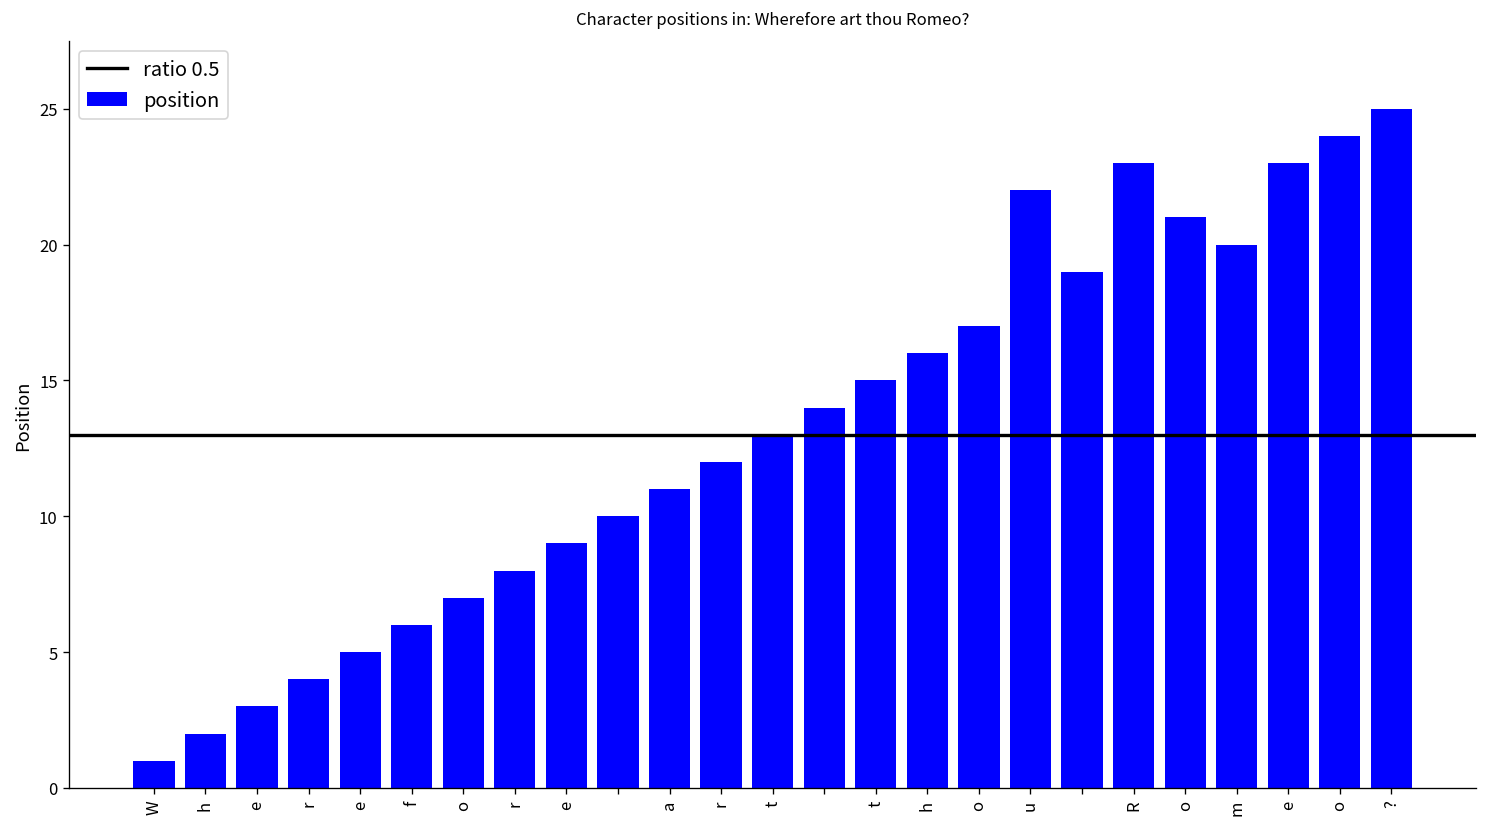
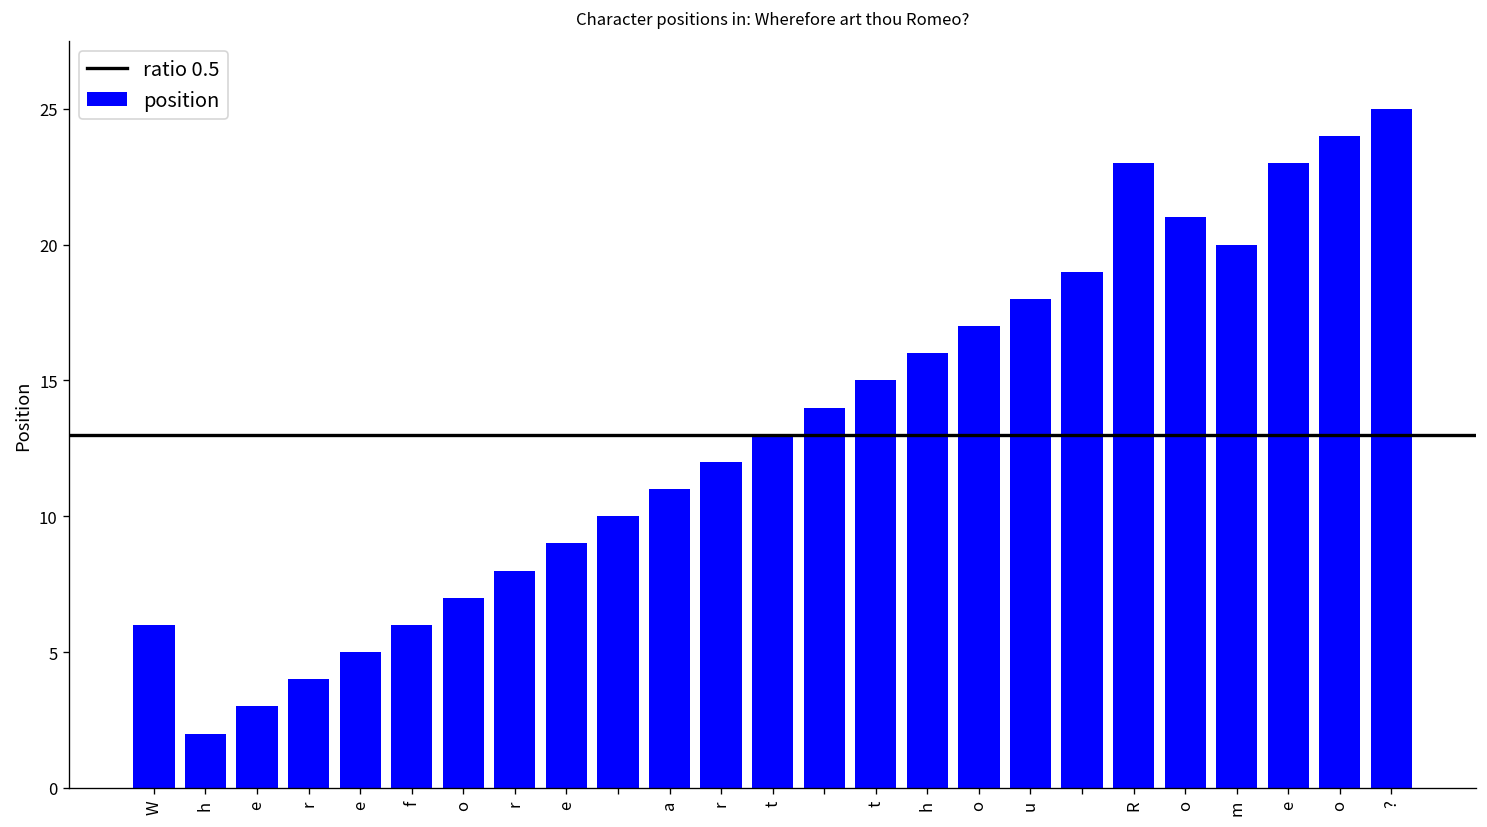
W: 1 -> 6
u: 22 -> 18
